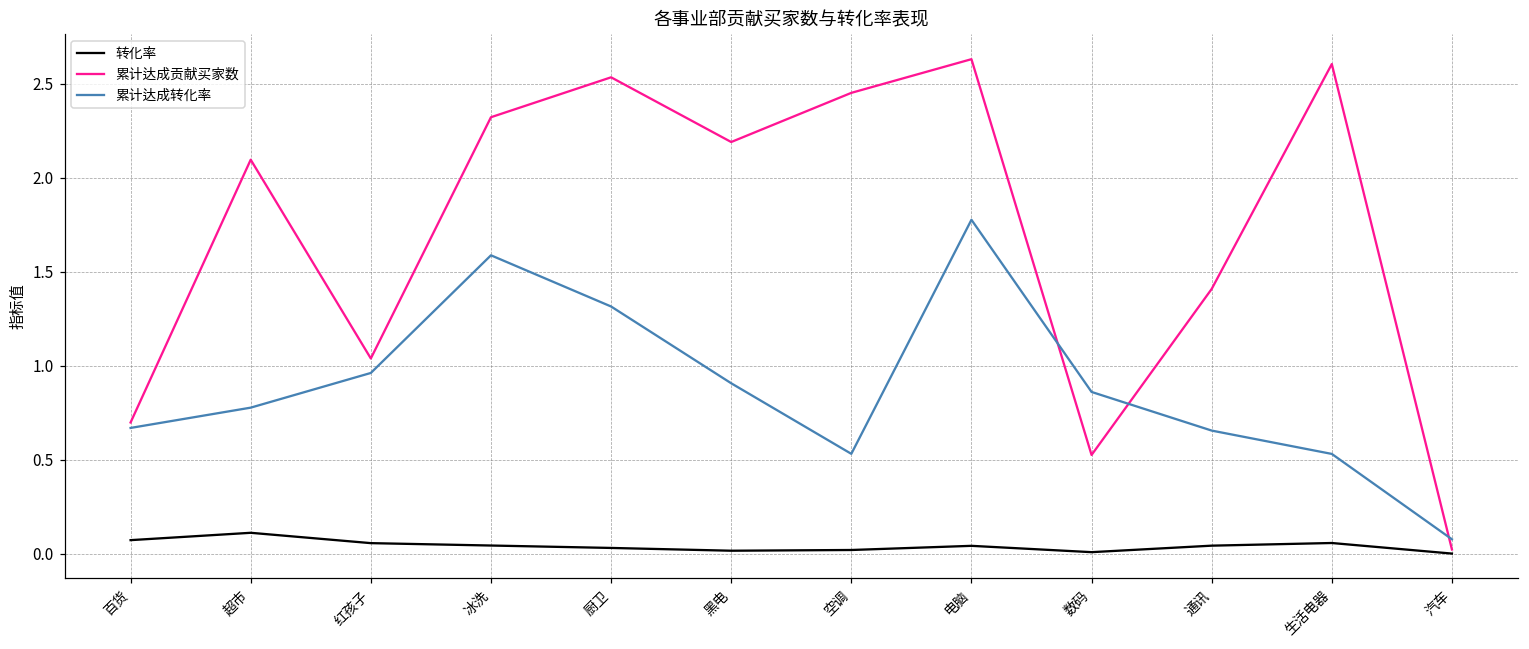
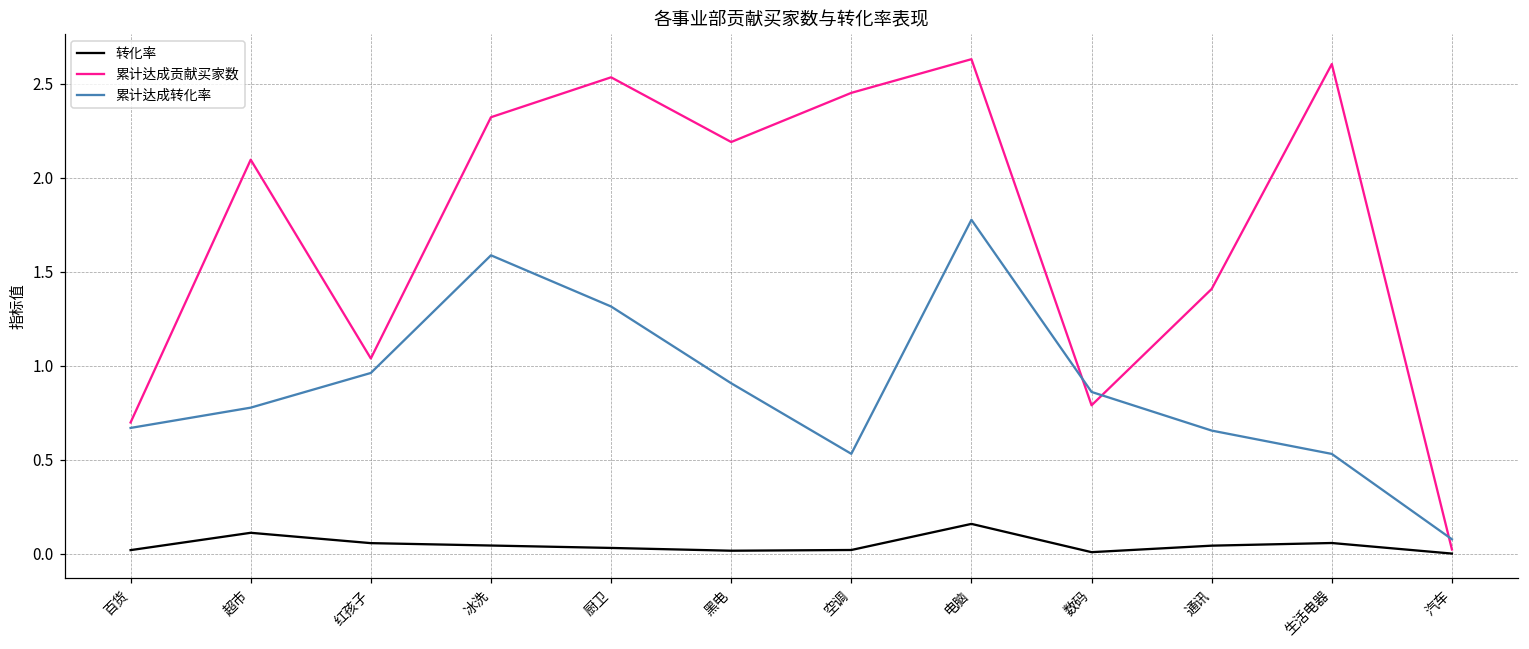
转化率, 百货: 0.07 -> 0.02
转化率, 电脑: 0.04 -> 0.16
累计达成贡献买家数, 数码: 0.53 -> 0.79
